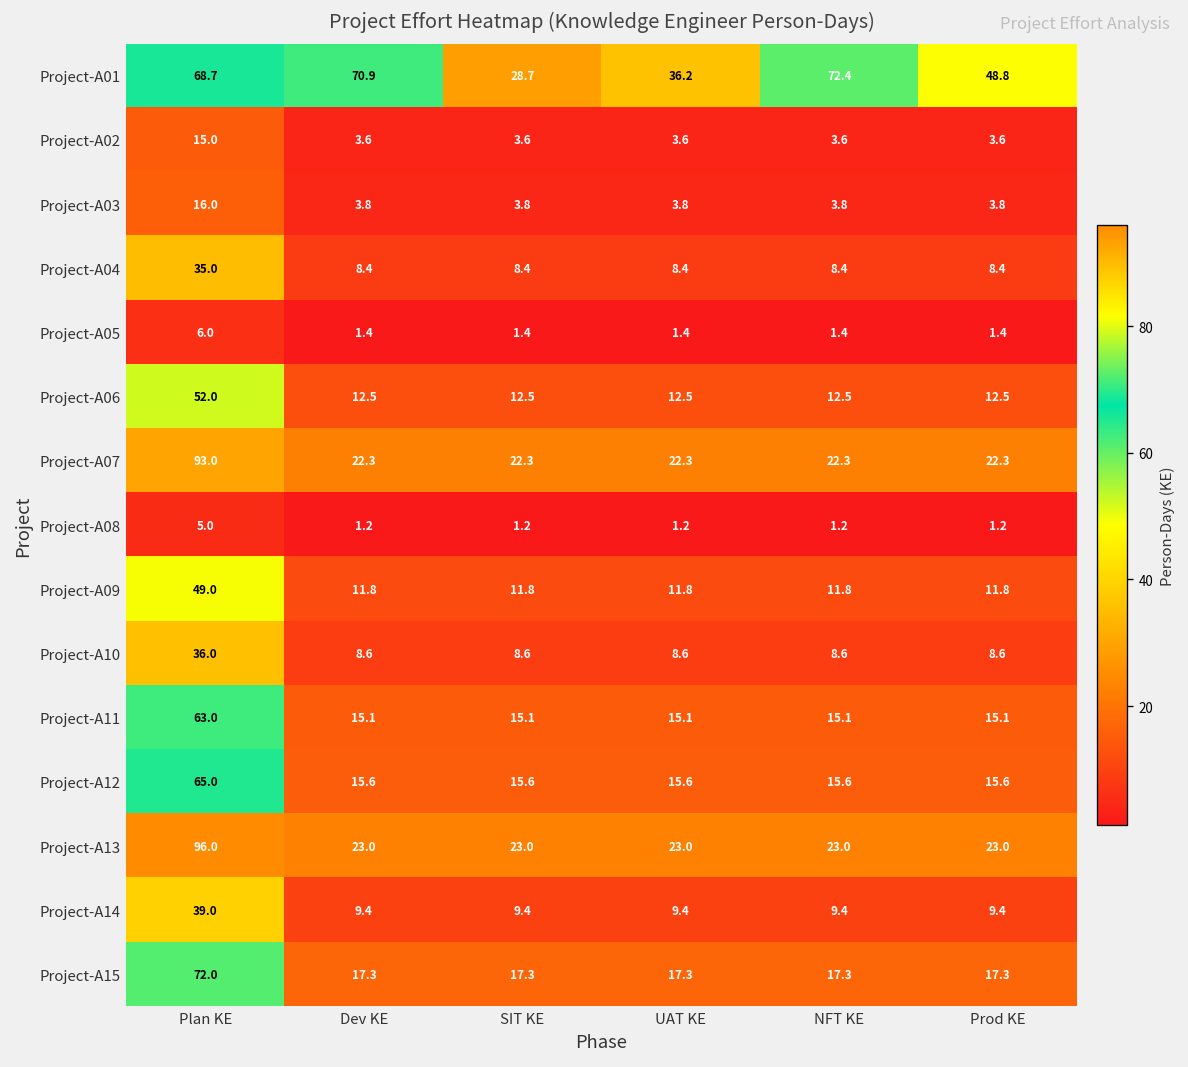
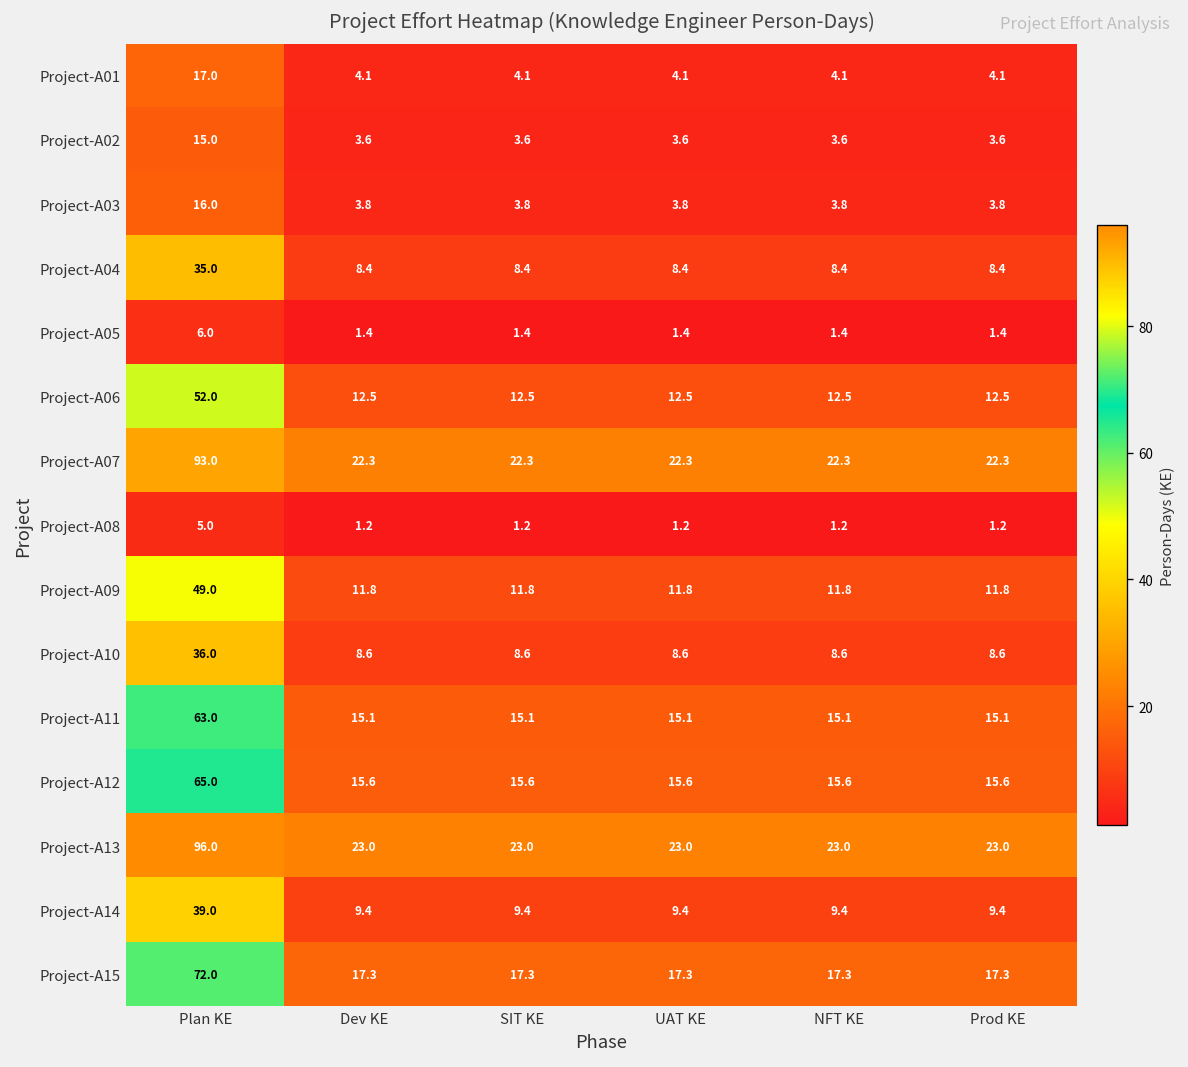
Project-A01, Plan KE: 68.7 -> 17.0
Project-A01, Dev KE: 70.9 -> 4.1
Project-A01, SIT KE: 28.7 -> 4.1
Project-A01, UAT KE: 36.2 -> 4.1
Project-A01, NFT KE: 72.4 -> 4.1
Project-A01, Prod KE: 48.8 -> 4.1
